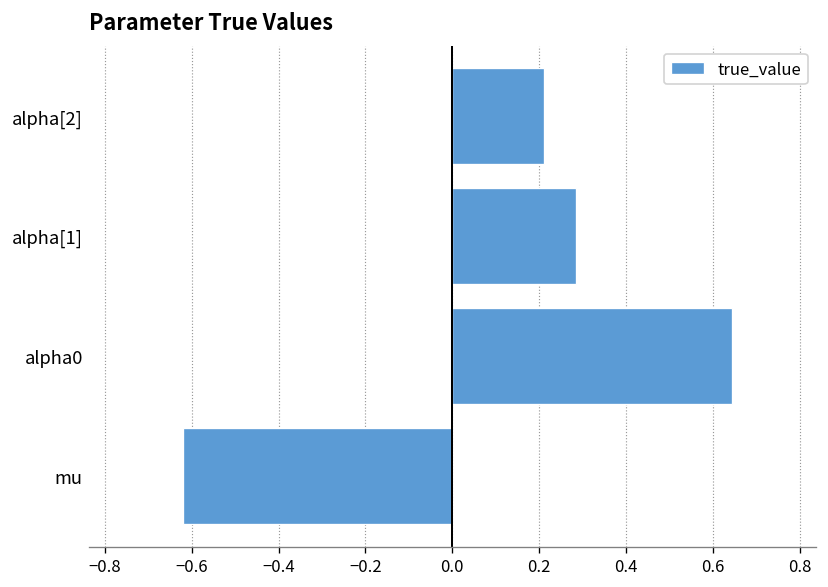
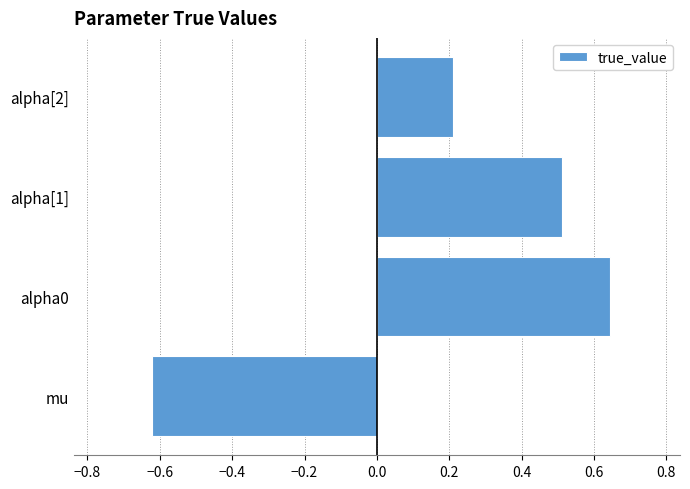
alpha[1]: 0.29 -> 0.51
